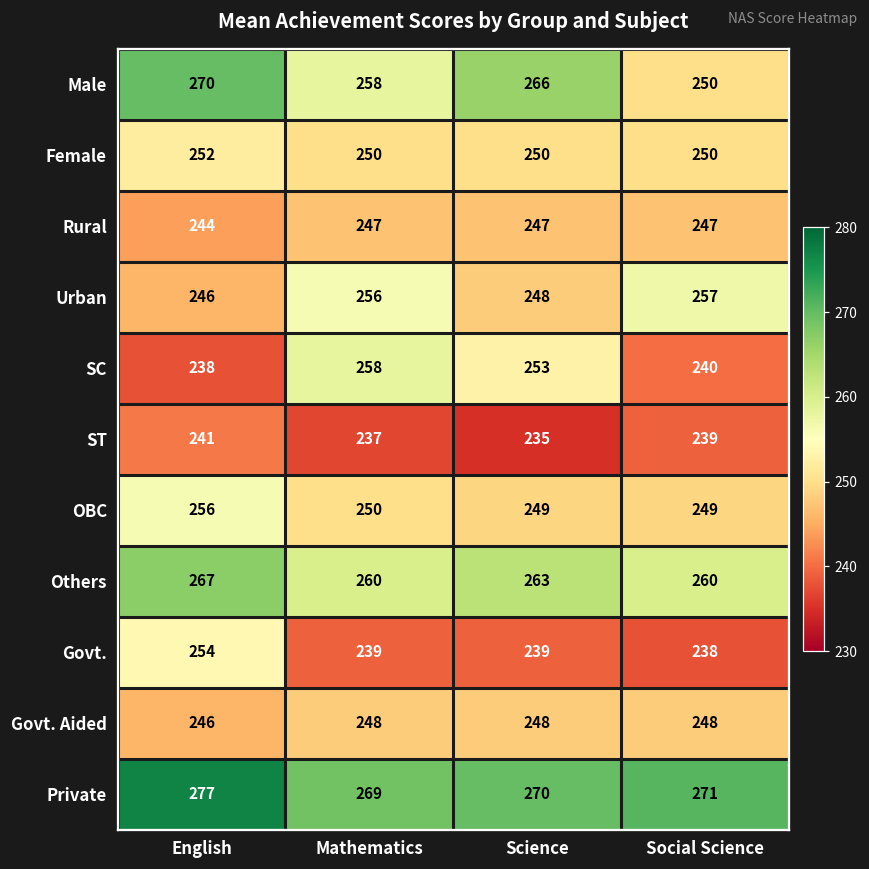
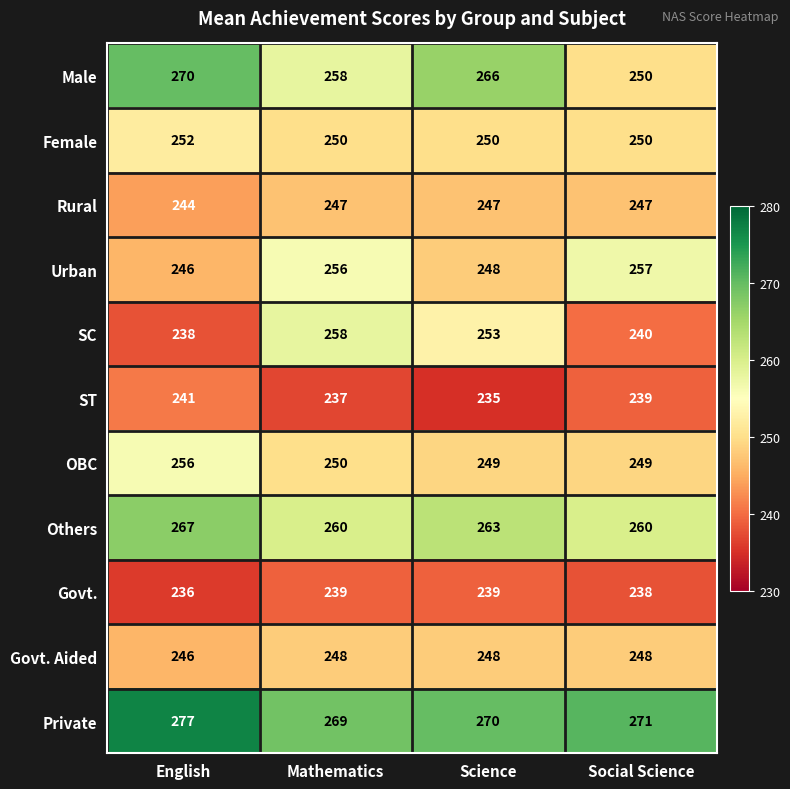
Govt., English: 254 -> 236
